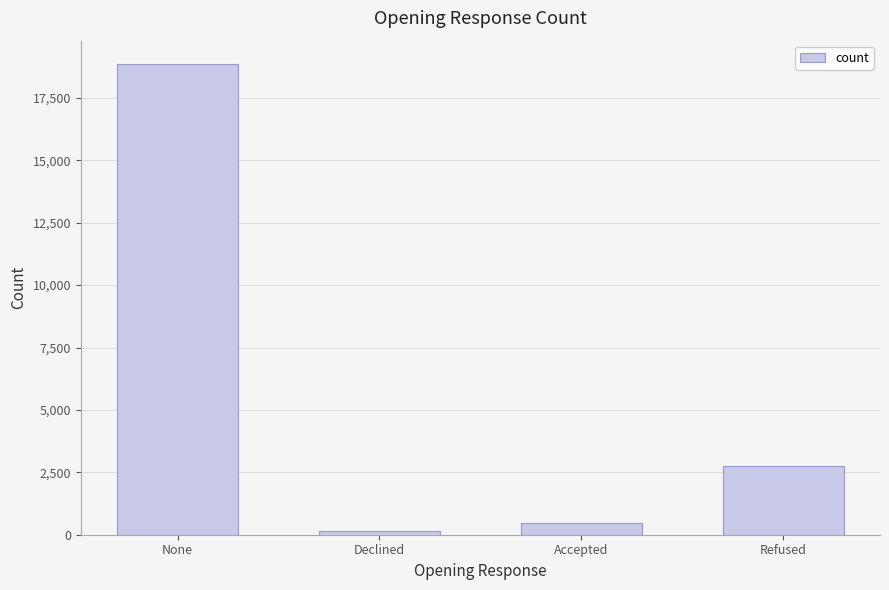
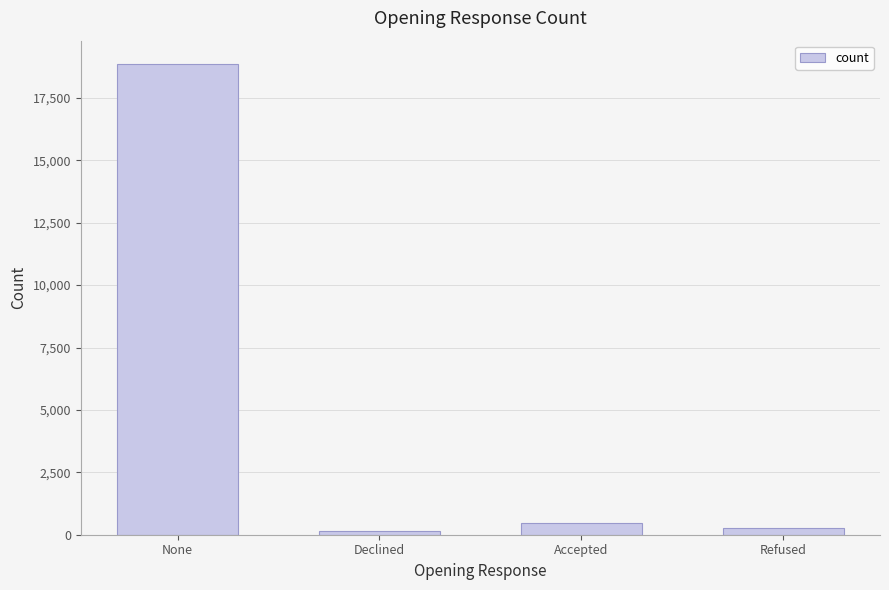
Refused: 2,800 -> 300
